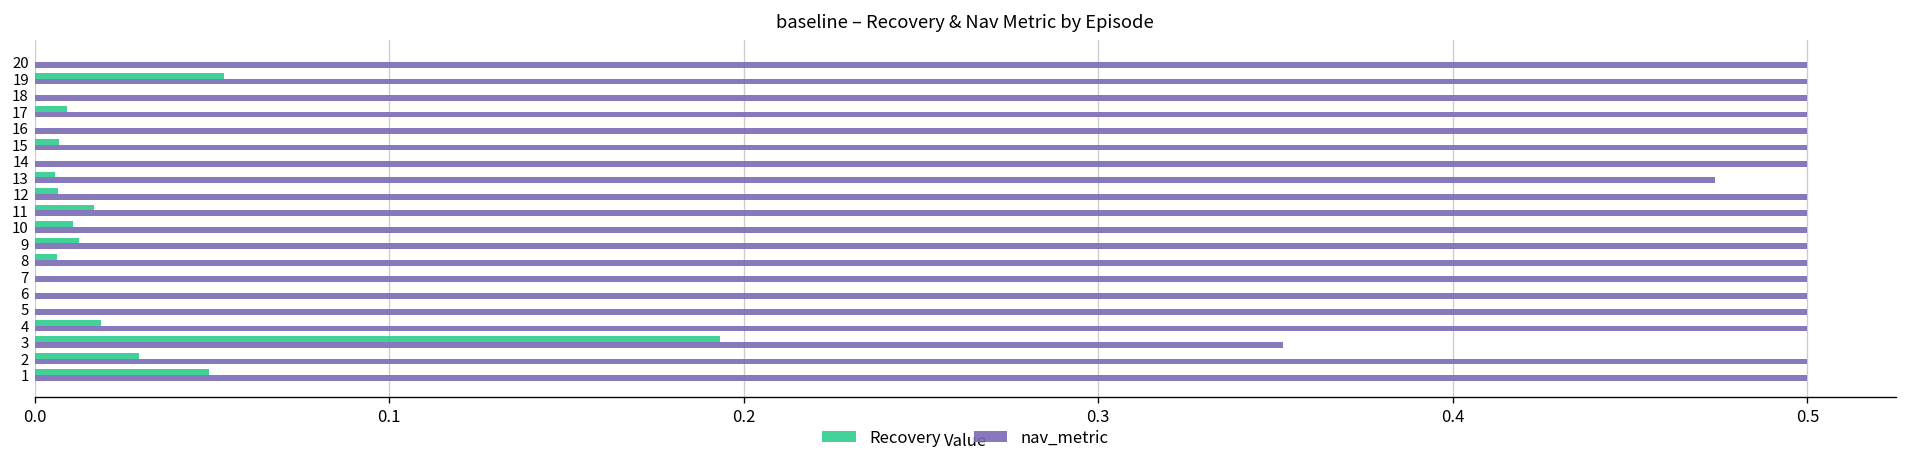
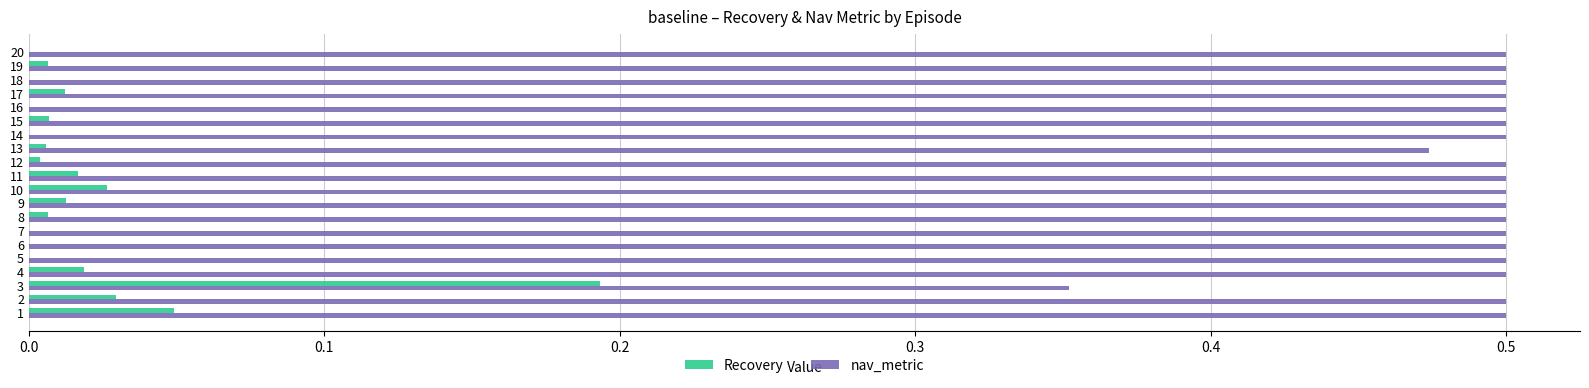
Recovery, 19: 0.054 -> 0.007
Recovery, 17: 0.009 -> 0.012
Recovery, 12: 0.007 -> 0.004
Recovery, 10: 0.011 -> 0.026
